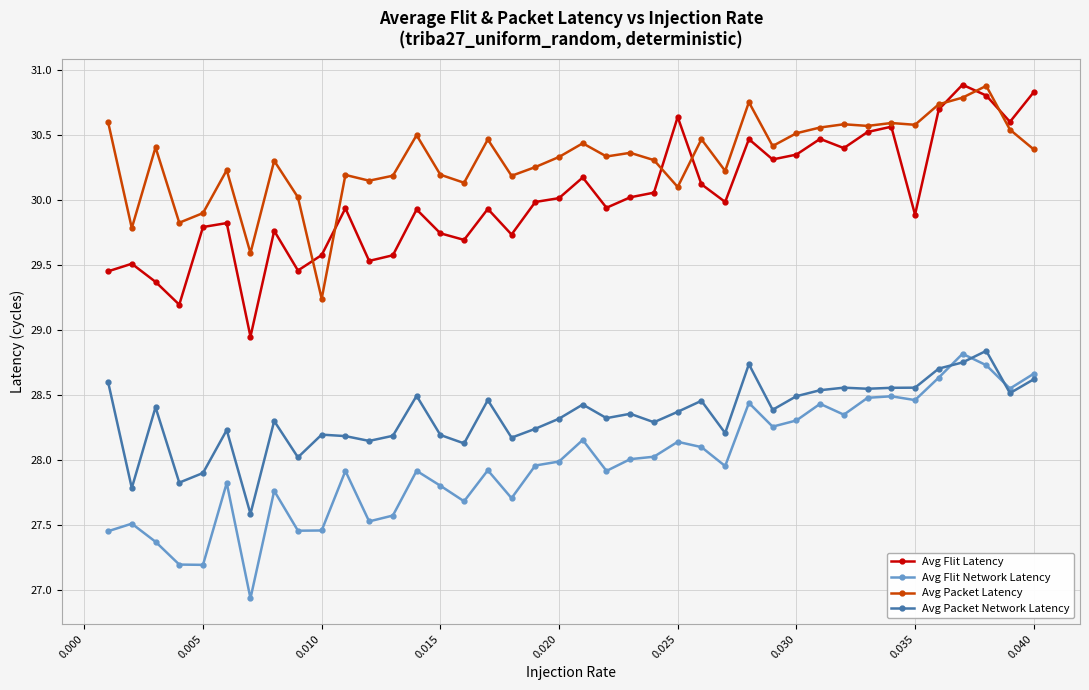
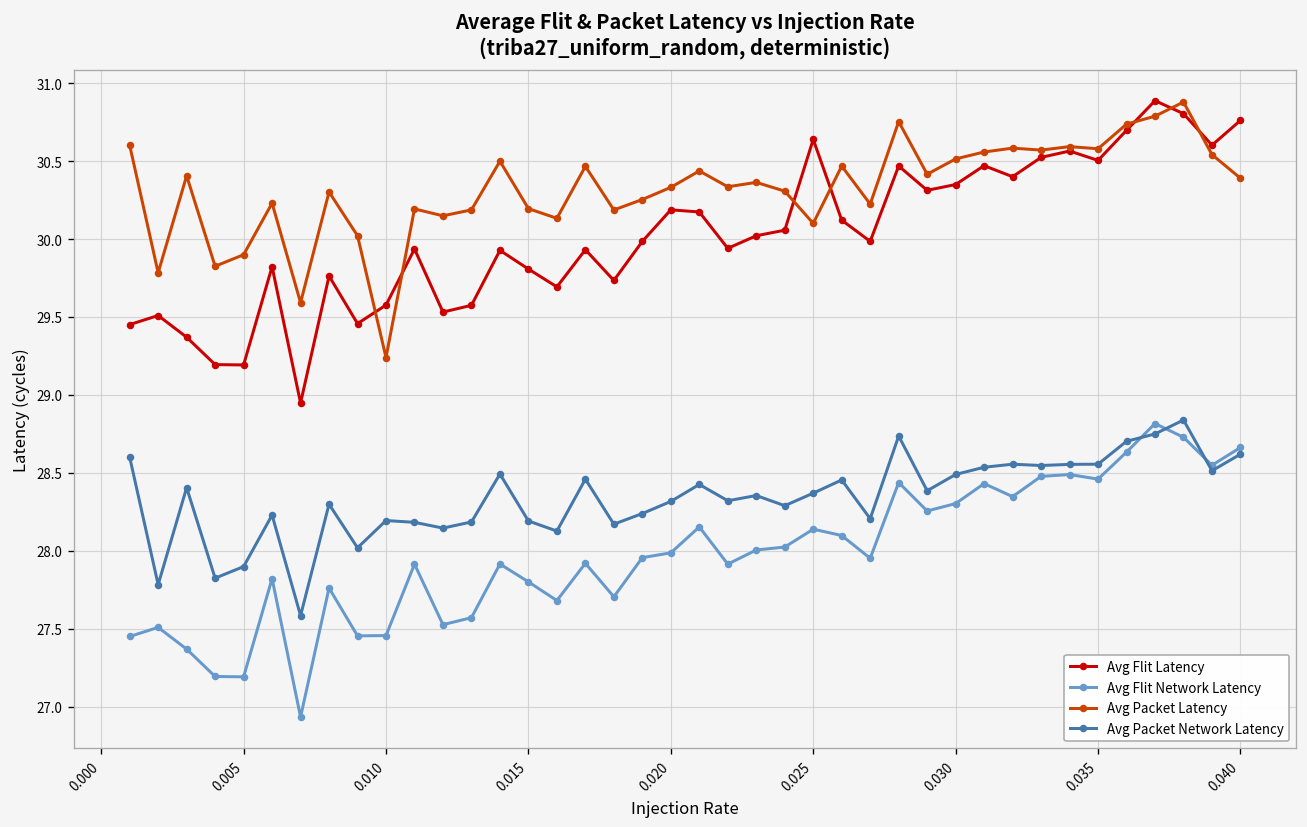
Avg Flit Latency, 0.005: 29.79 -> 29.19
Avg Flit Latency, 0.015: 29.74 -> 29.81
Avg Flit Latency, 0.020: 30.01 -> 30.19
Avg Flit Latency, 0.035: 29.89 -> 30.50
Avg Flit Latency, 0.040: 30.83 -> 30.76
